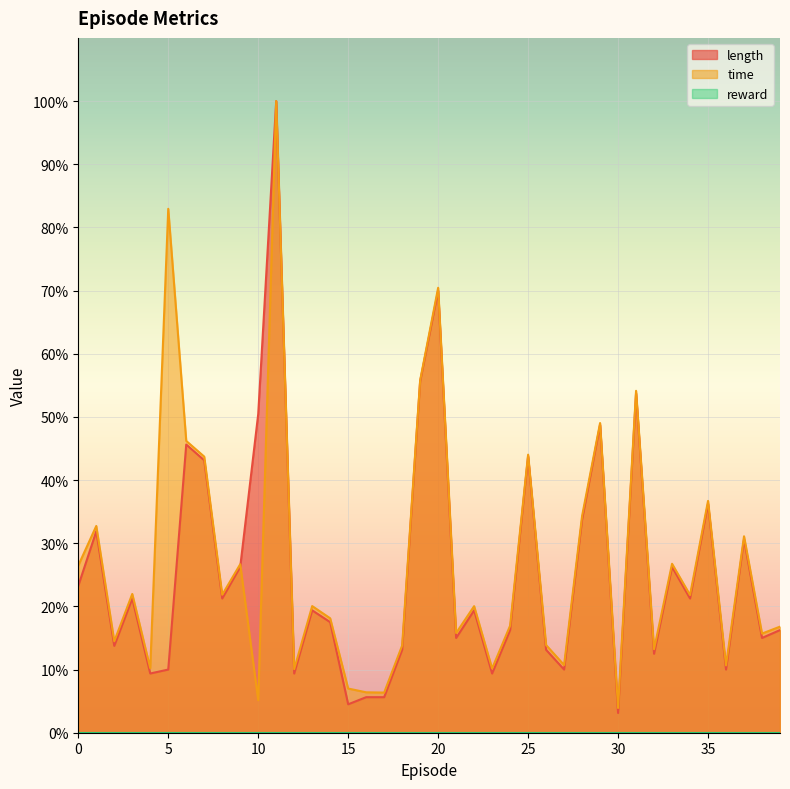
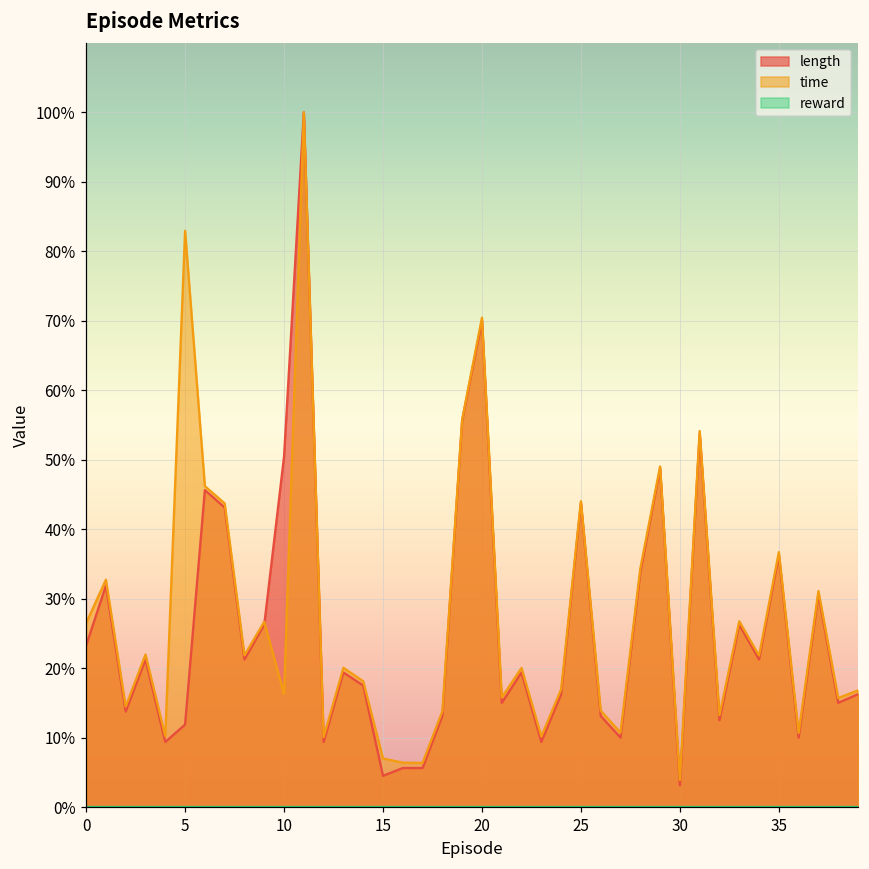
length, 5: 10% -> 12%
time, 10: 5% -> 16%
